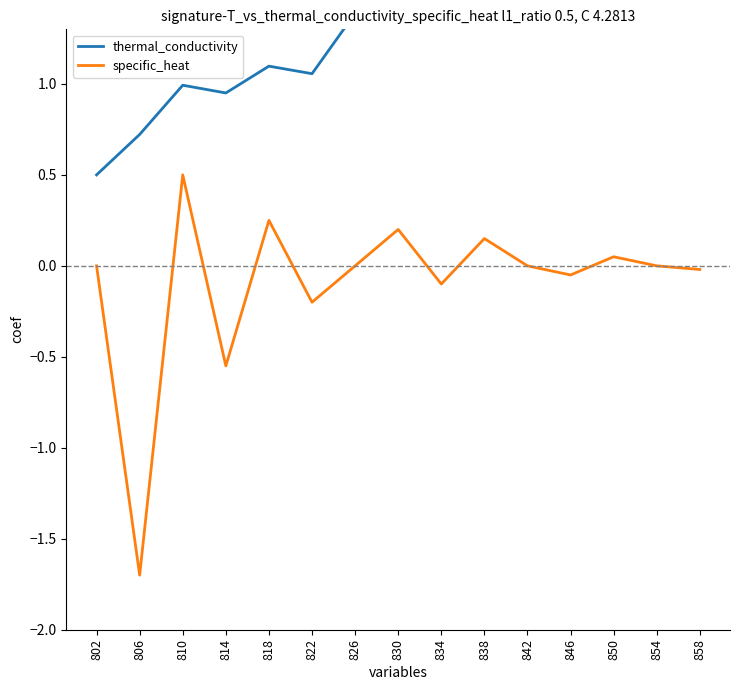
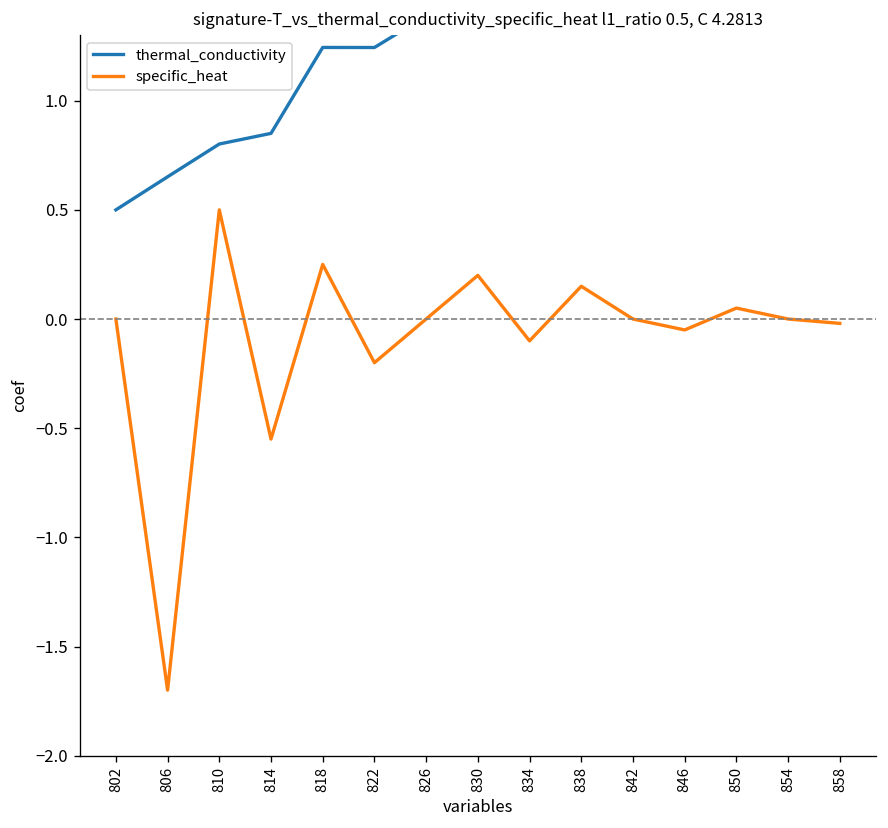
thermal_conductivity, 806: 0.72 -> 0.65
thermal_conductivity, 810: 0.99 -> 0.80
thermal_conductivity, 814: 0.95 -> 0.85
thermal_conductivity, 818: 1.10 -> 1.24
thermal_conductivity, 822: 1.06 -> 1.24
